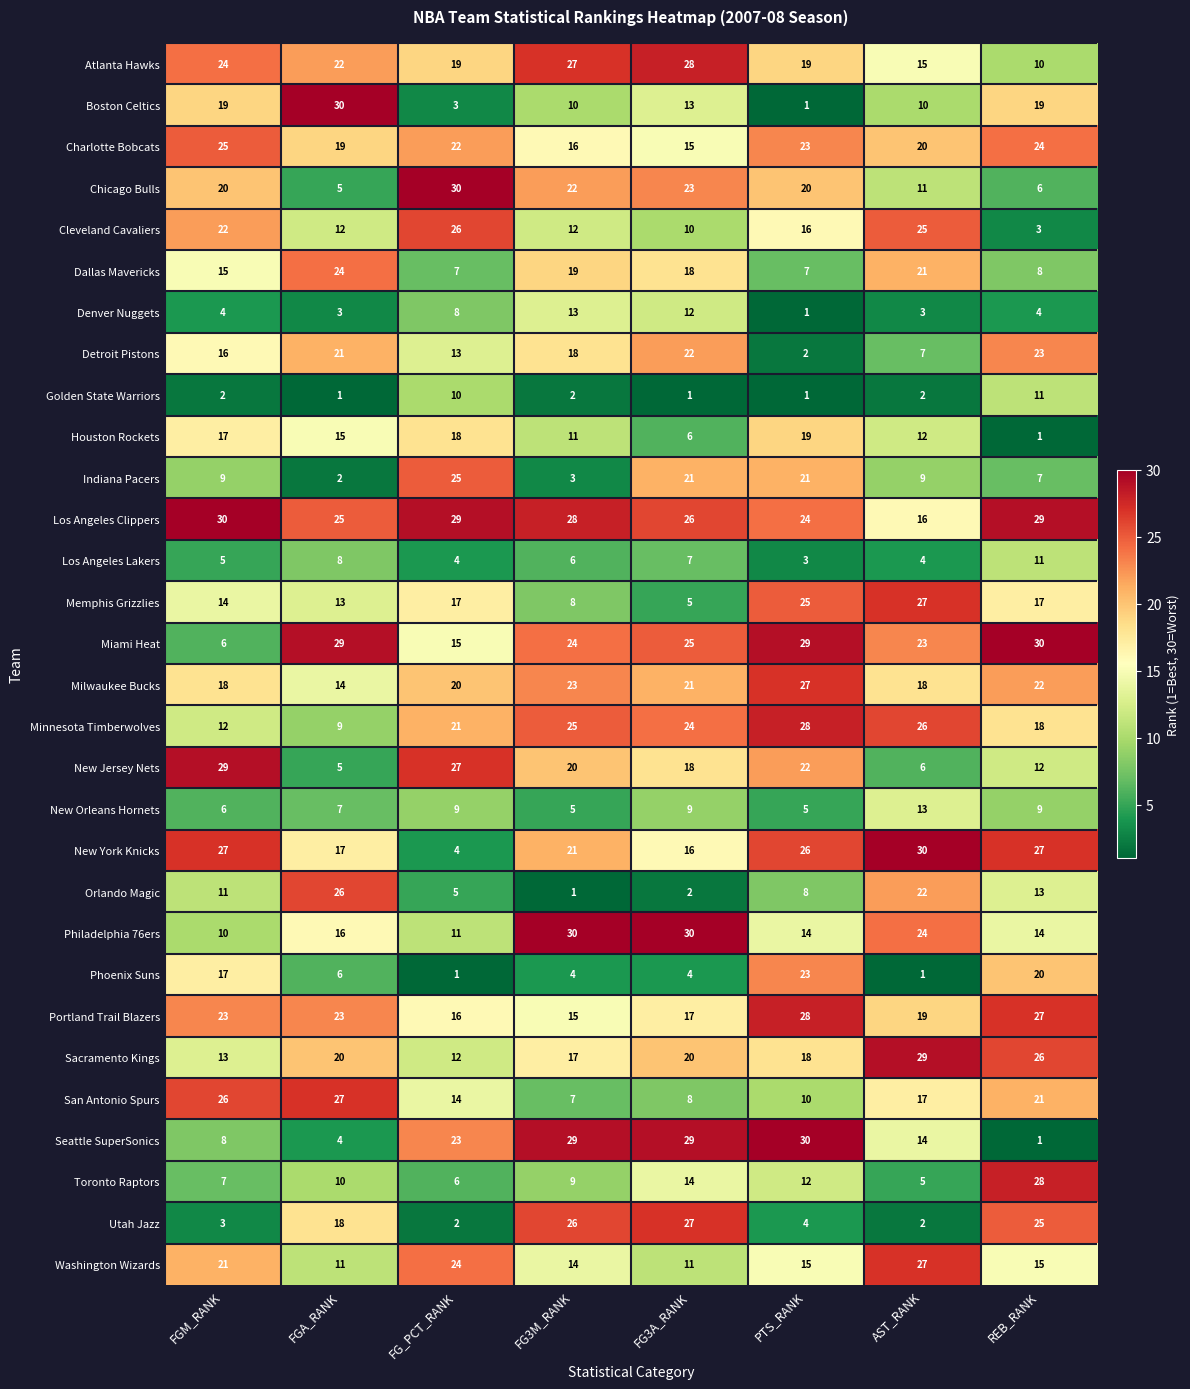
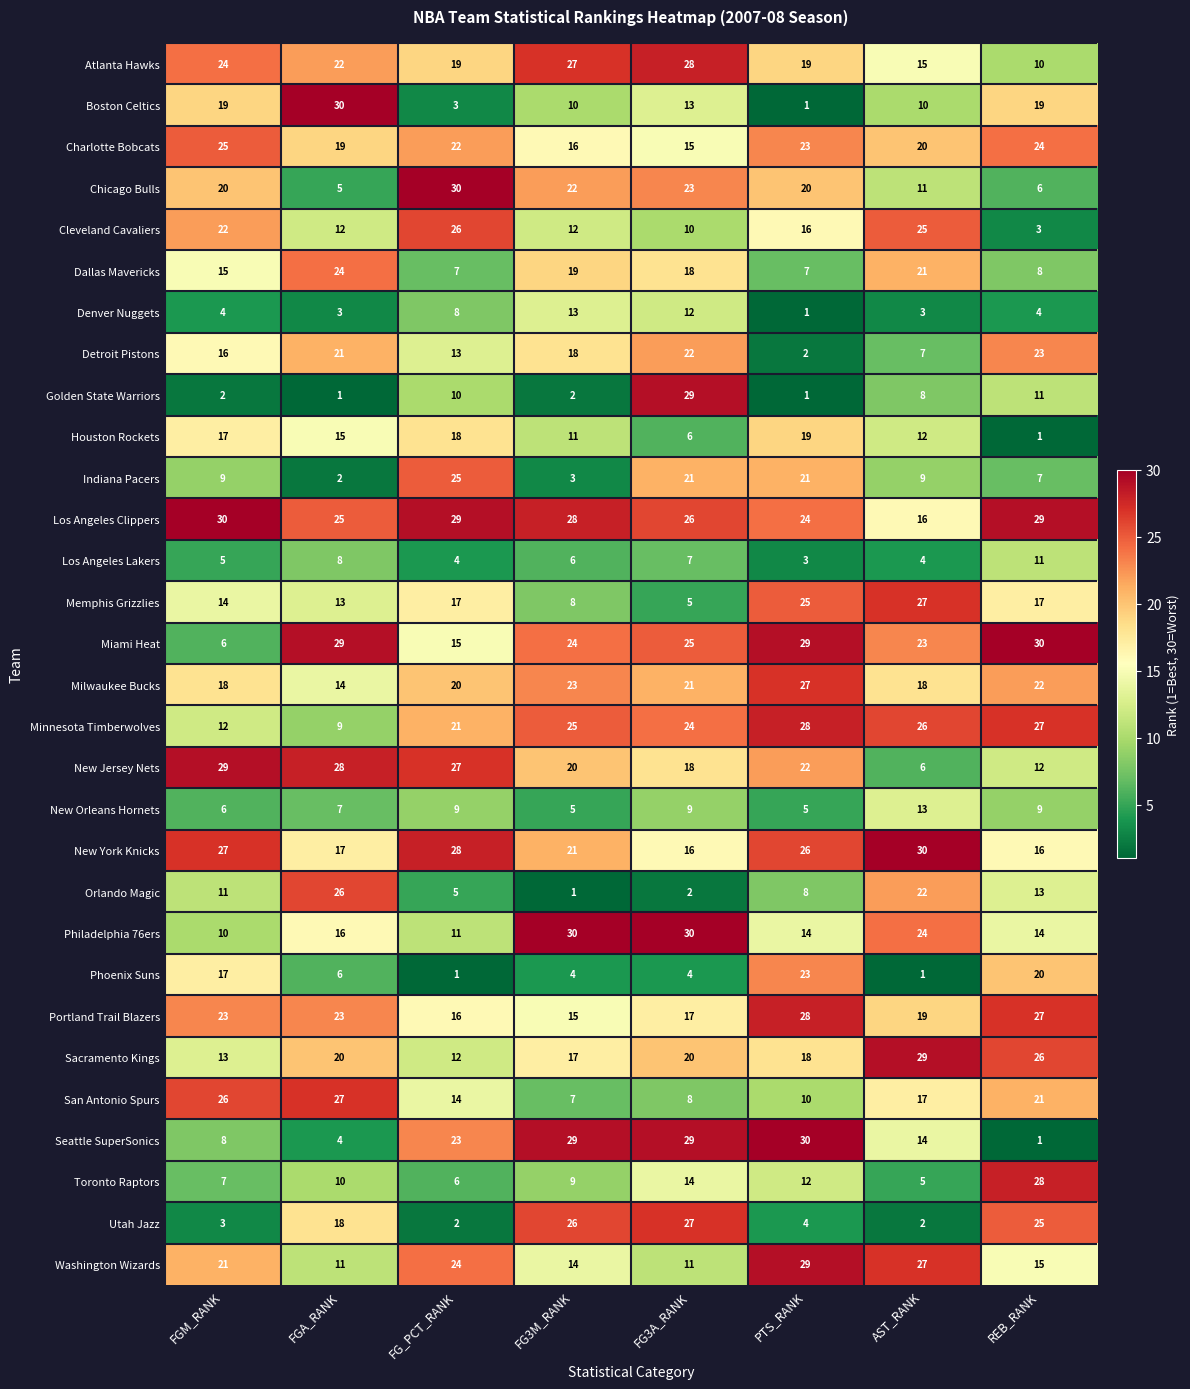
Golden State Warriors, FG3A_RANK: 1 -> 29
Golden State Warriors, AST_RANK: 2 -> 8
Minnesota Timberwolves, REB_RANK: 18 -> 27
New Jersey Nets, FGA_RANK: 5 -> 28
New York Knicks, FG_PCT_RANK: 4 -> 28
New York Knicks, REB_RANK: 27 -> 16
Washington Wizards, PTS_RANK: 15 -> 29
